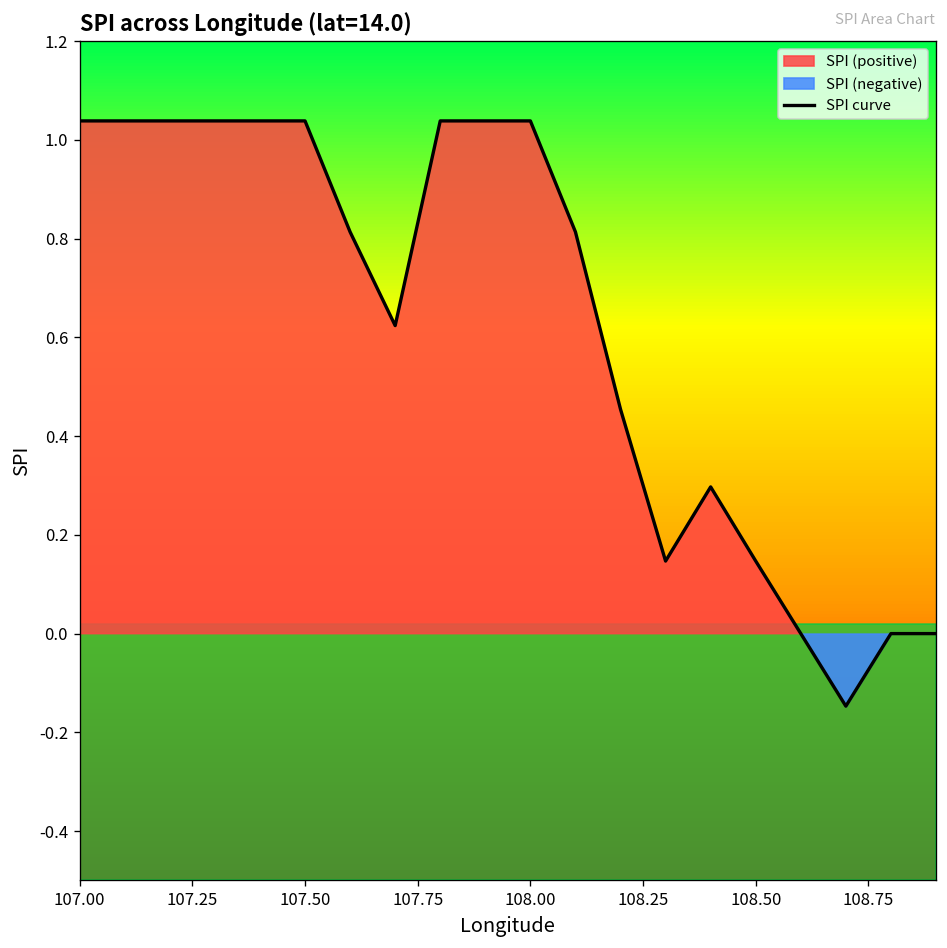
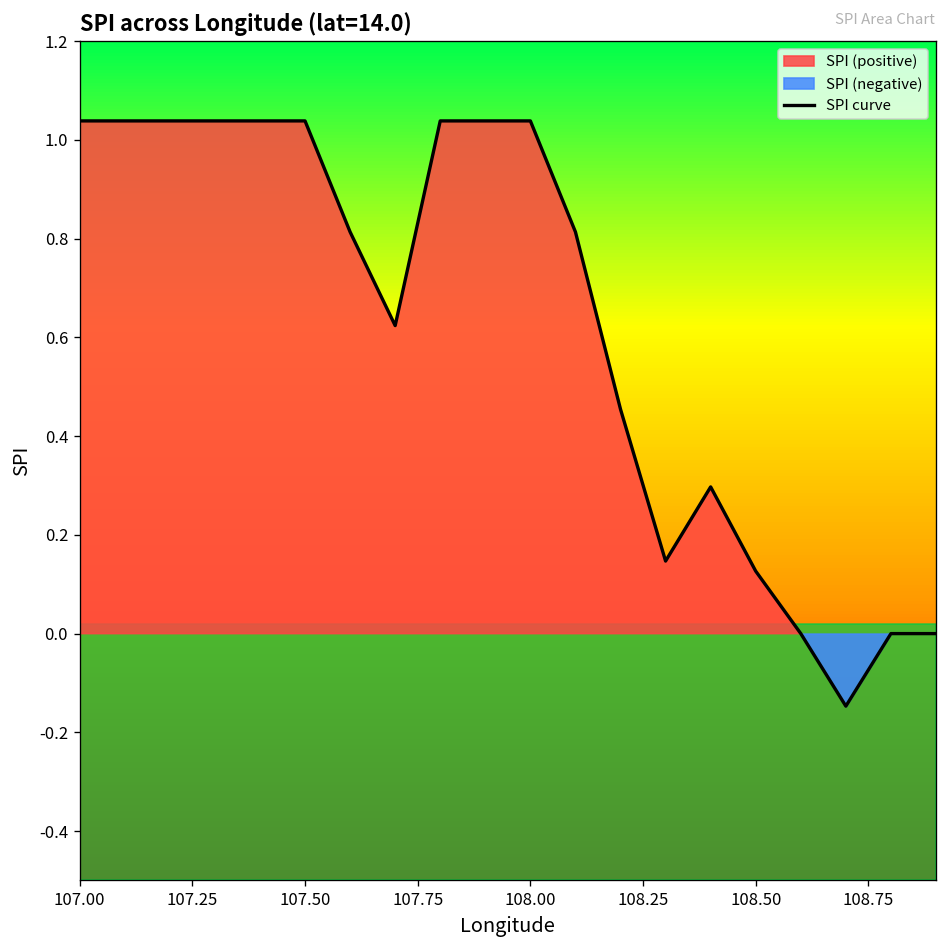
108.50: 0.15 -> 0.13
